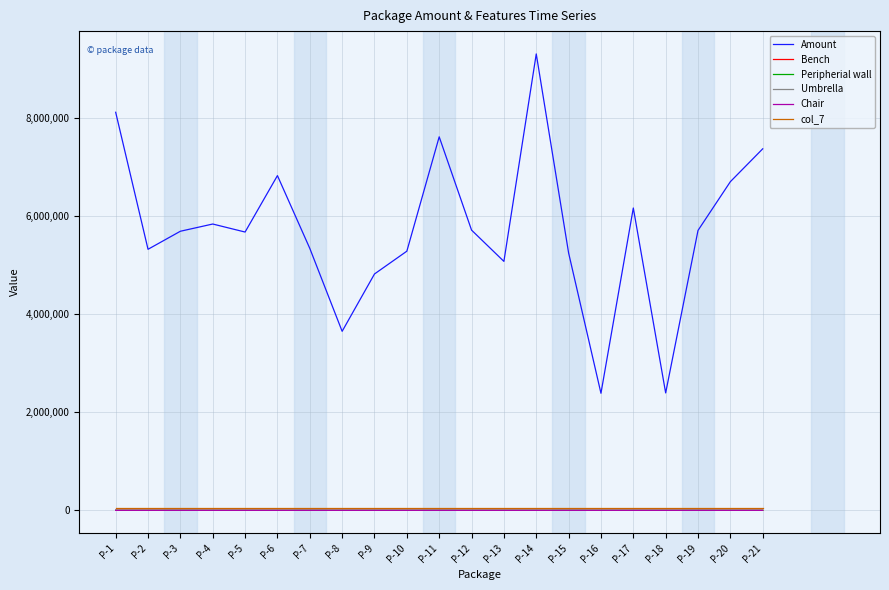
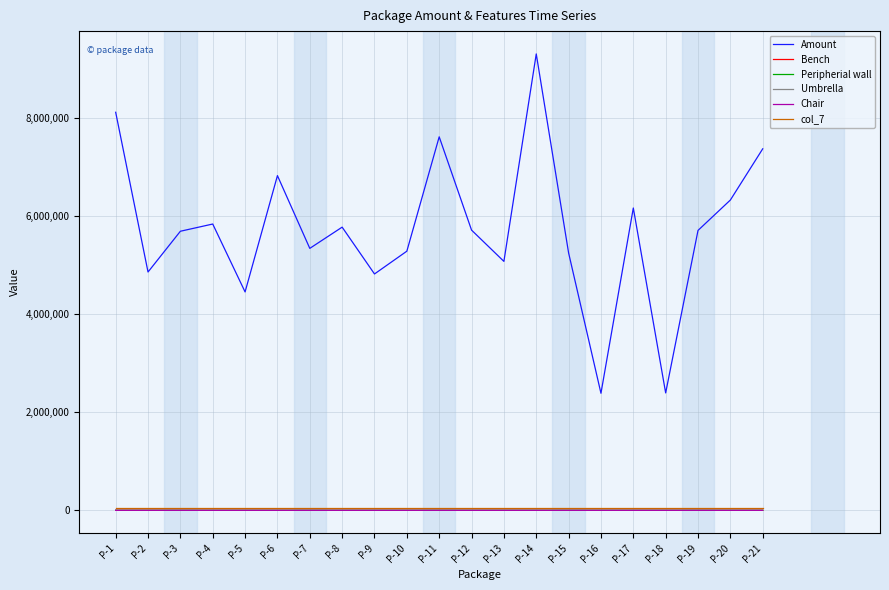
Amount, P-2: 5,300,000 -> 4,900,000
Amount, P-5: 5,700,000 -> 4,500,000
Amount, P-8: 3,700,000 -> 5,800,000
Amount, P-20: 6,700,000 -> 6,300,000
